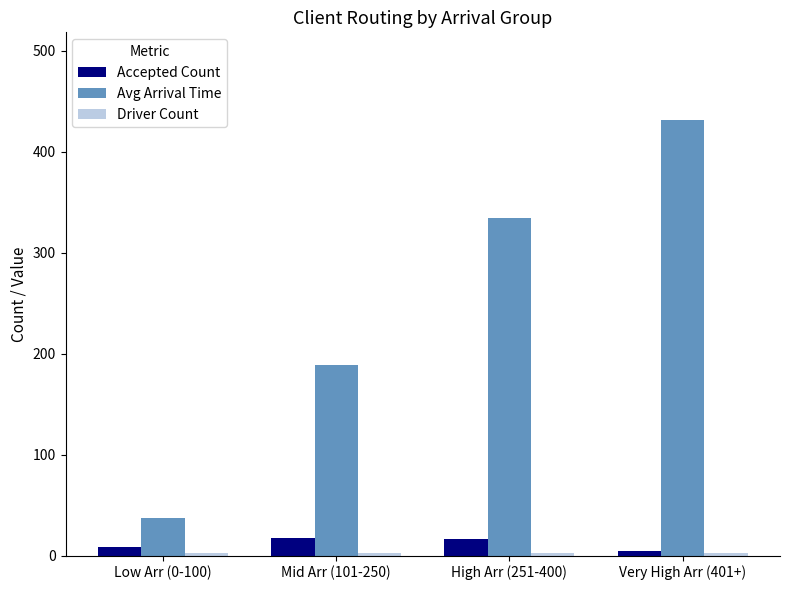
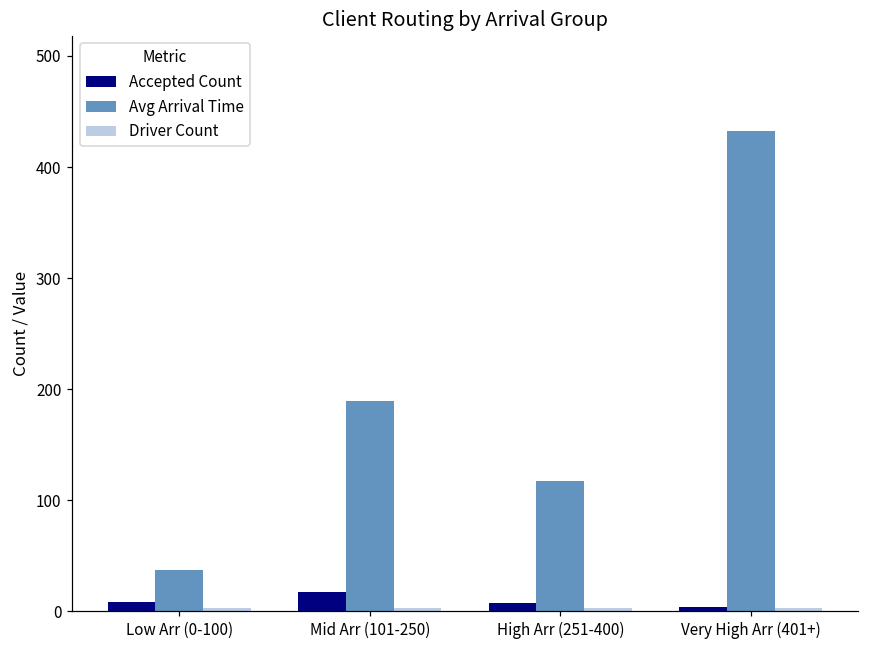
Accepted Count, High Arr (251-400): 16 -> 7
Avg Arrival Time, High Arr (251-400): 334 -> 117
